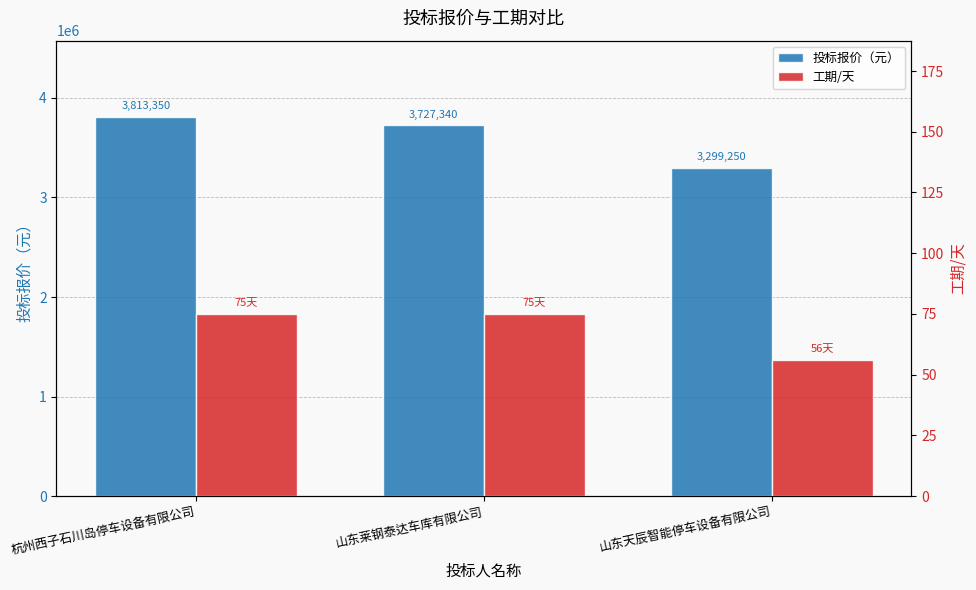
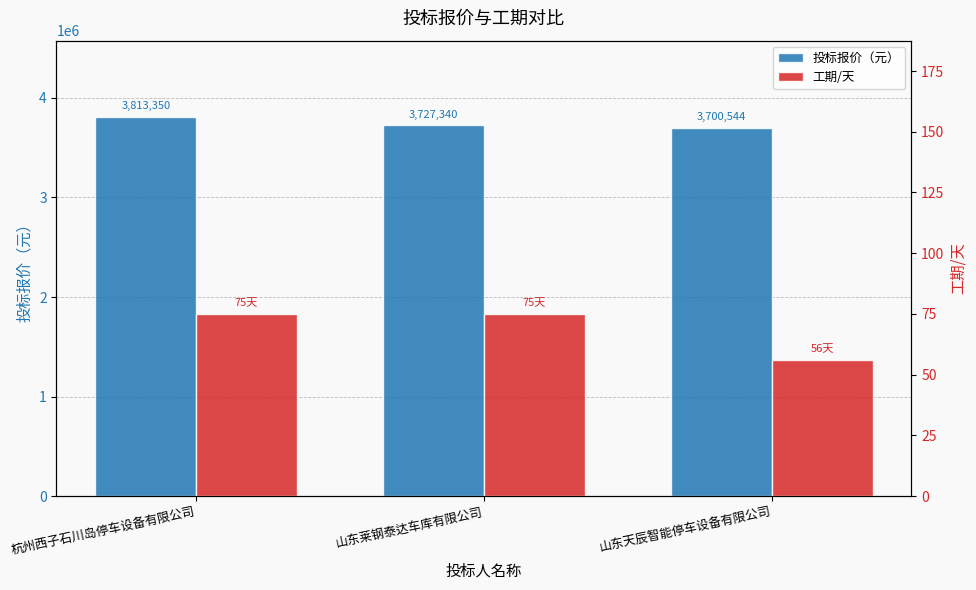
投标报价（元）, 山东天辰智能停车设备有限公司: 3,299,250 -> 3,700,544
